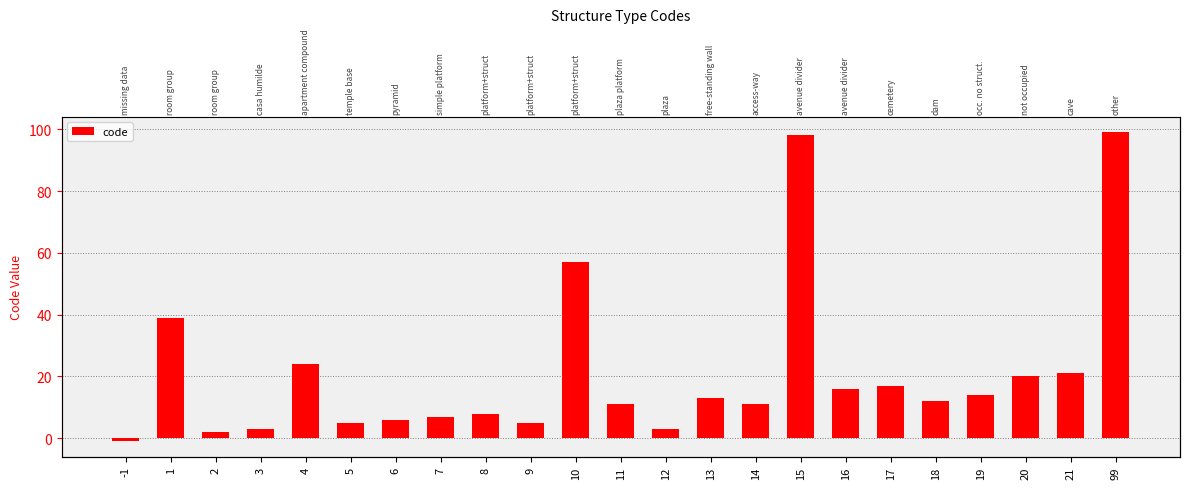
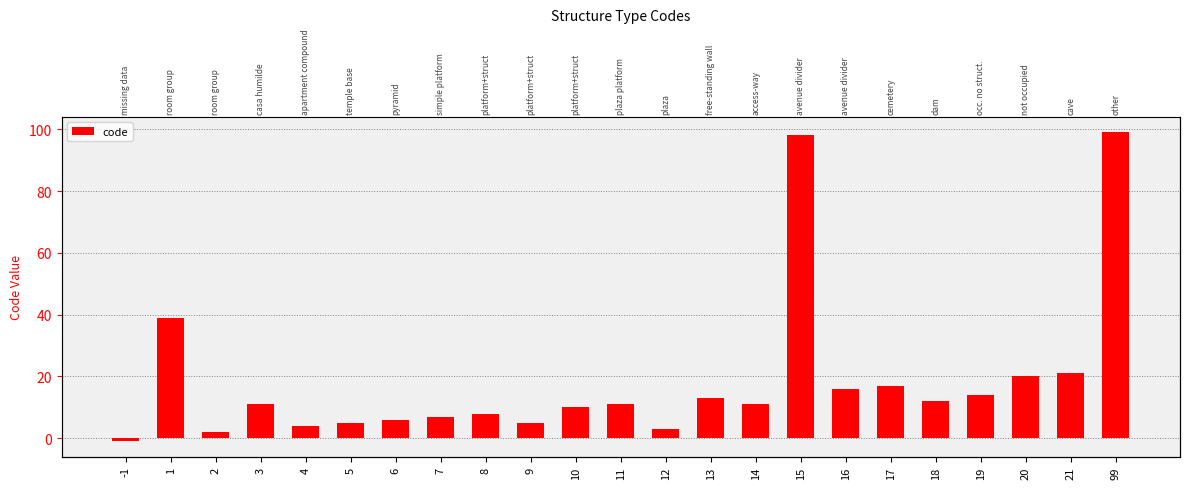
3: 3 -> 11
4: 24 -> 4
10: 57 -> 10
